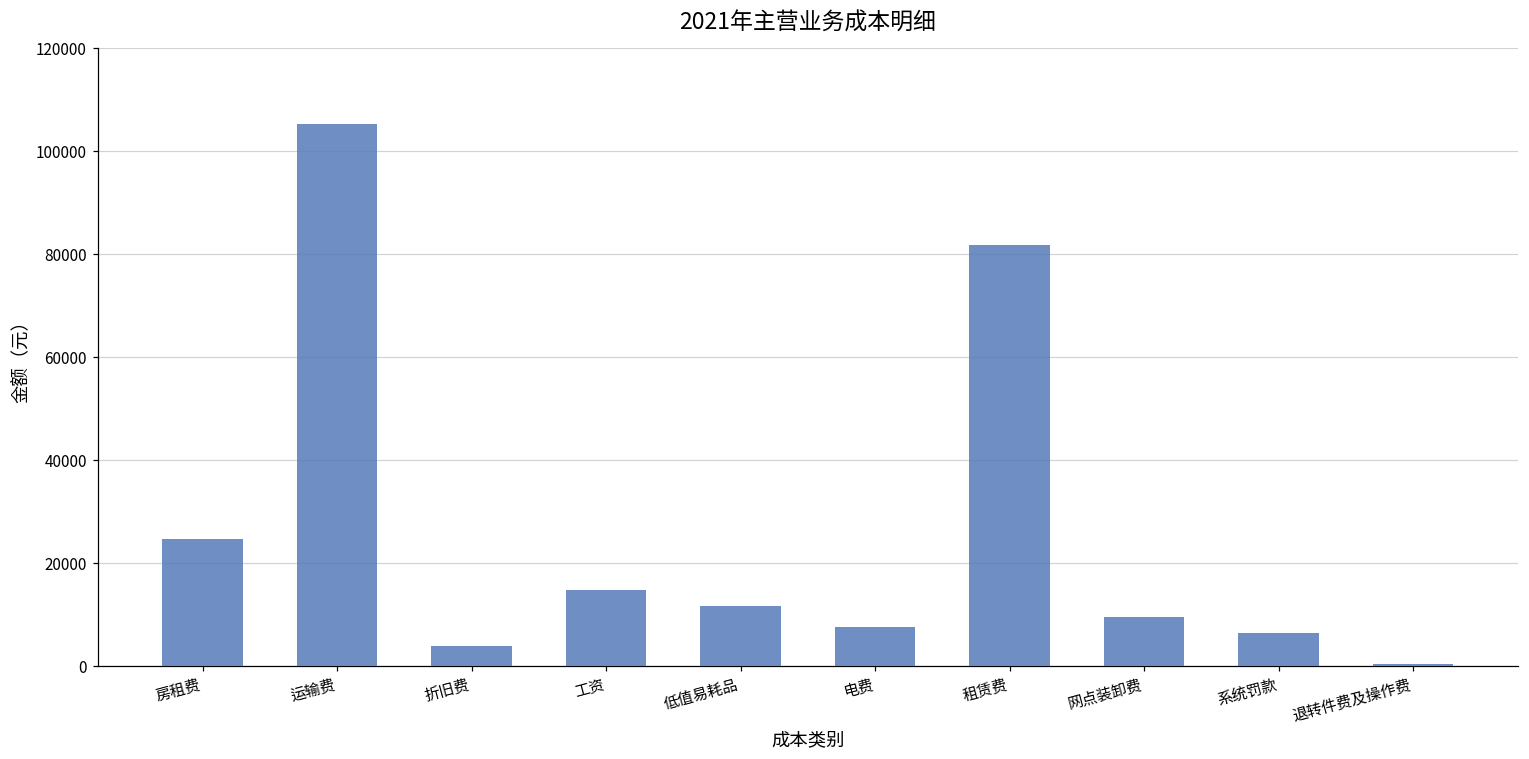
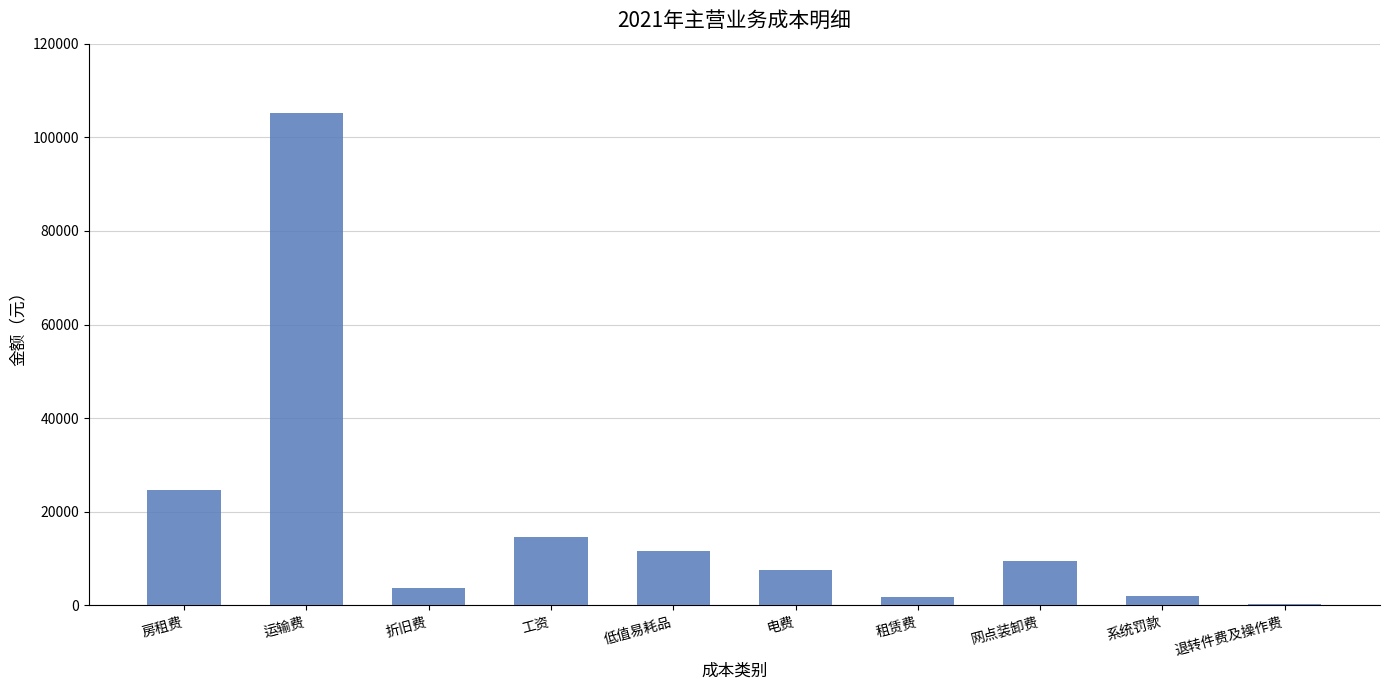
租赁费: 82000 -> 2000
系统罚款: 6000 -> 2000
